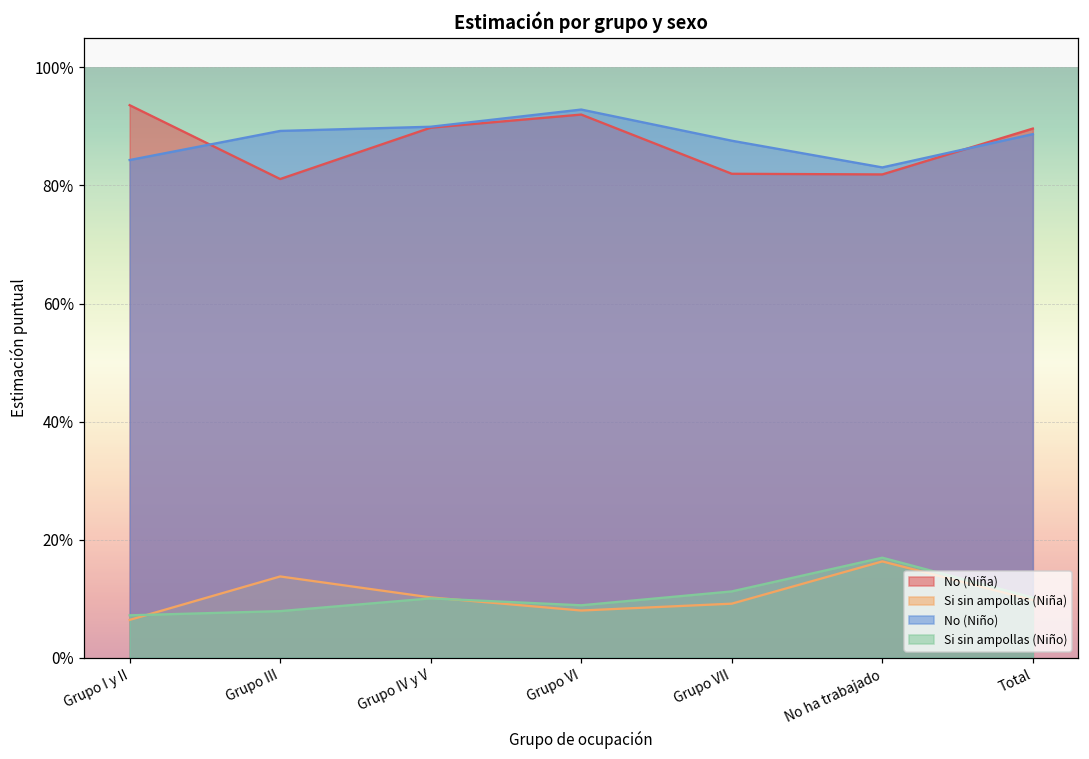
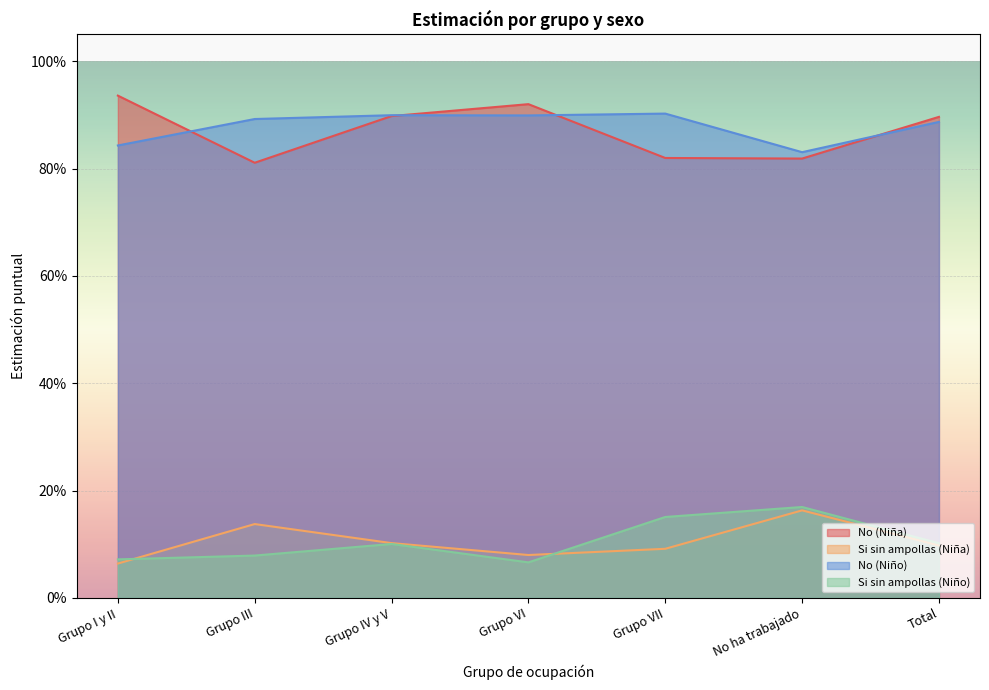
No (Niño), Grupo VI: 93% -> 90%
Si sin ampollas (Niño), Grupo VI: 9% -> 7%
No (Niño), Grupo VII: 88% -> 90%
Si sin ampollas (Niño), Grupo VII: 11% -> 15%
